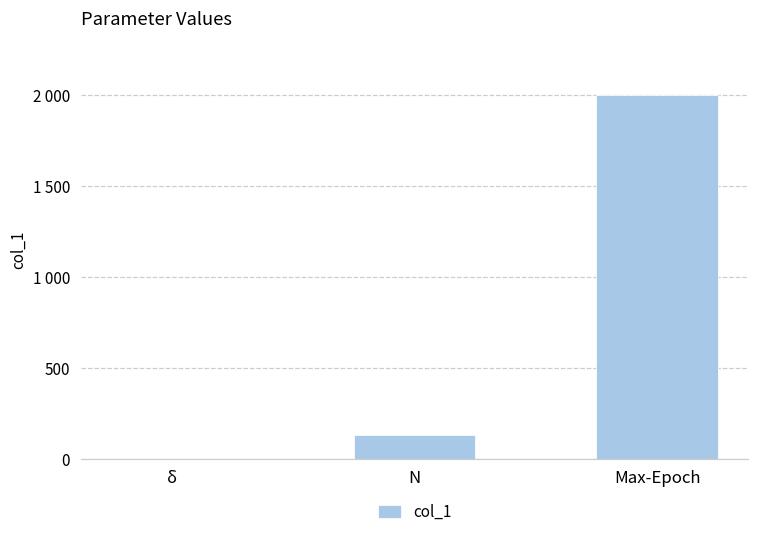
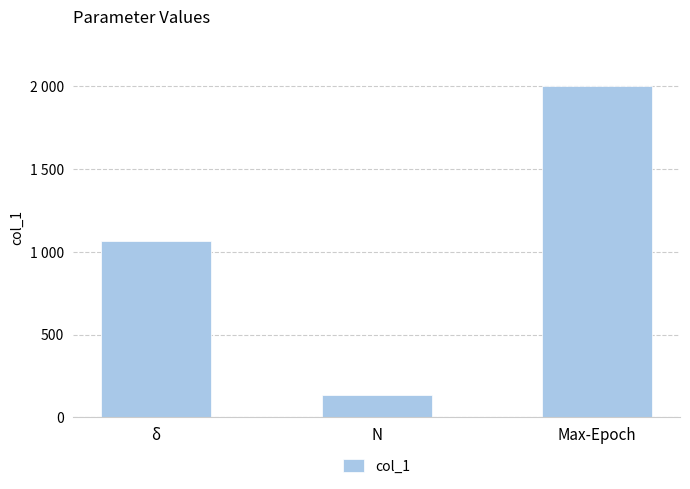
δ: 0 -> 1060
